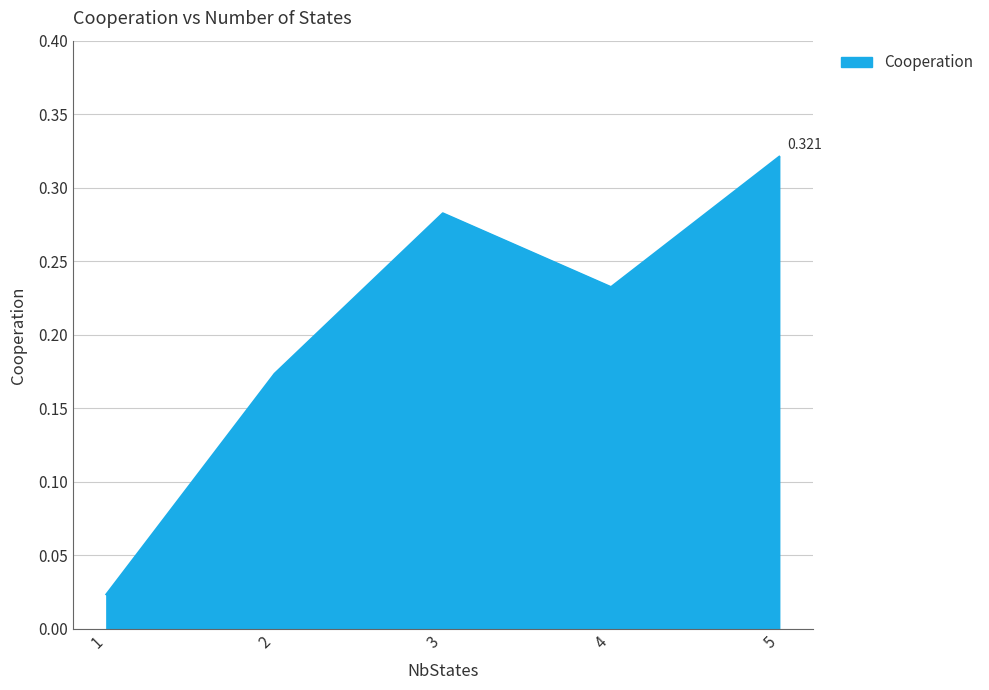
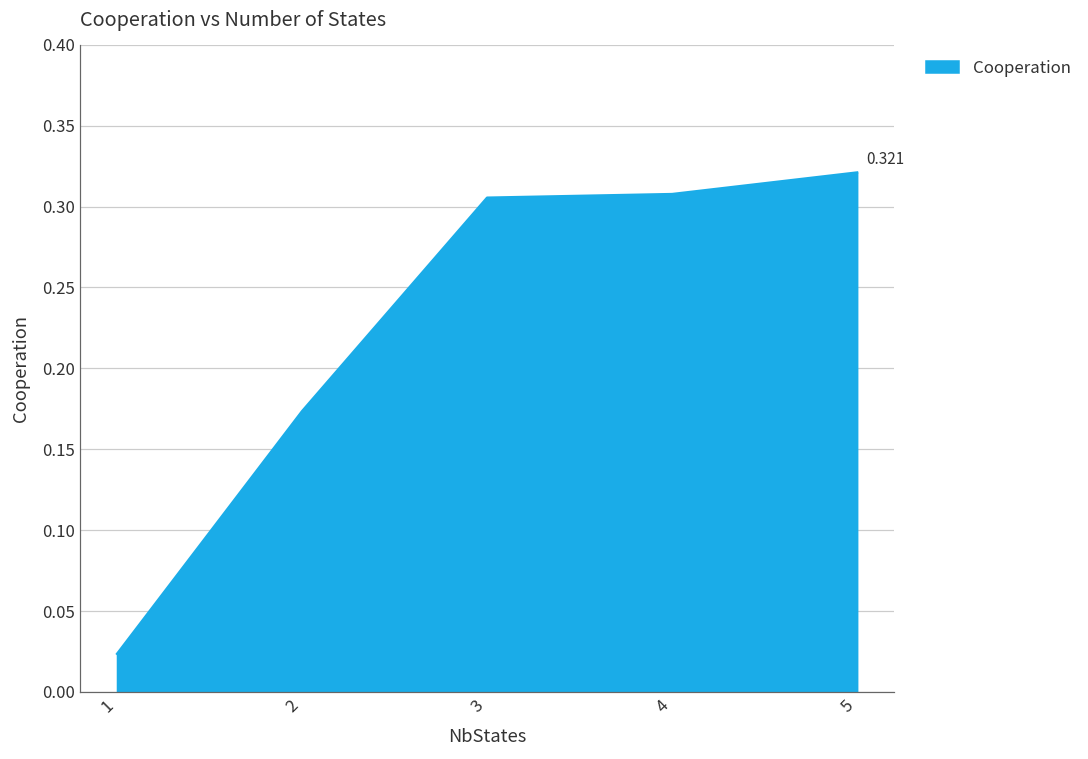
3: 0.283 -> 0.306
4: 0.232 -> 0.308
